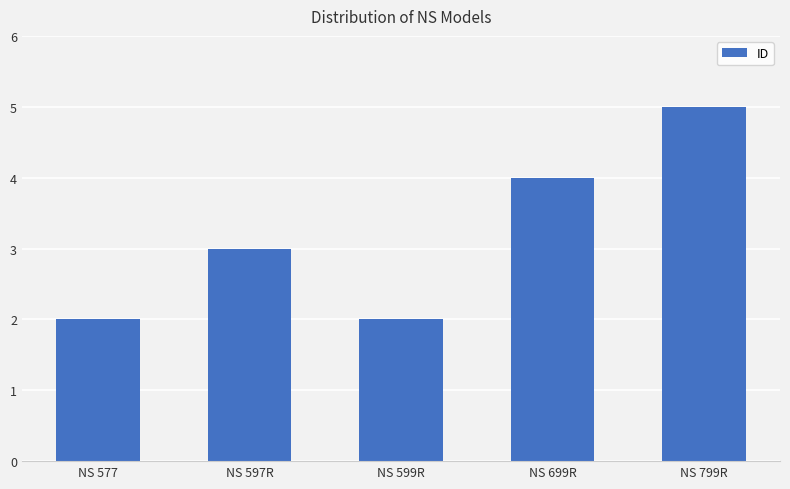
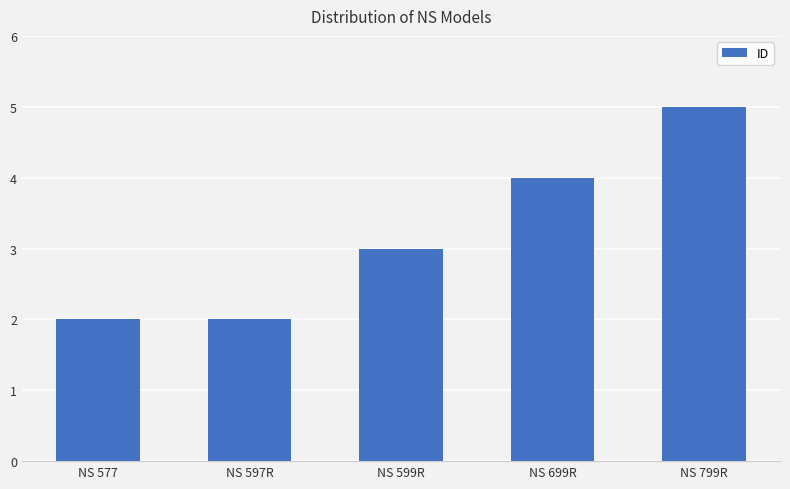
NS 597R: 3 -> 2
NS 599R: 2 -> 3
